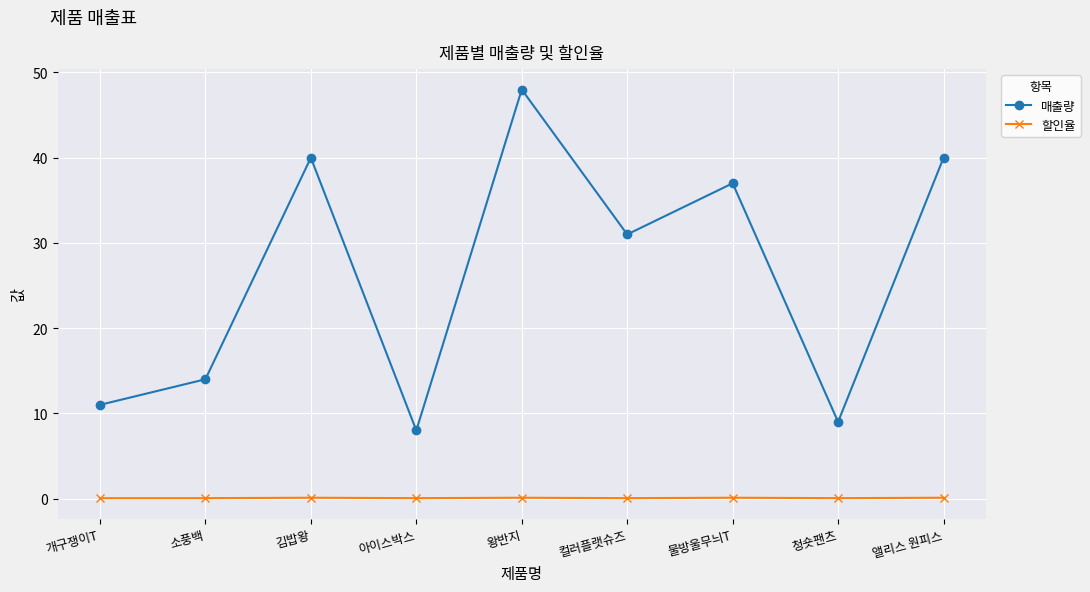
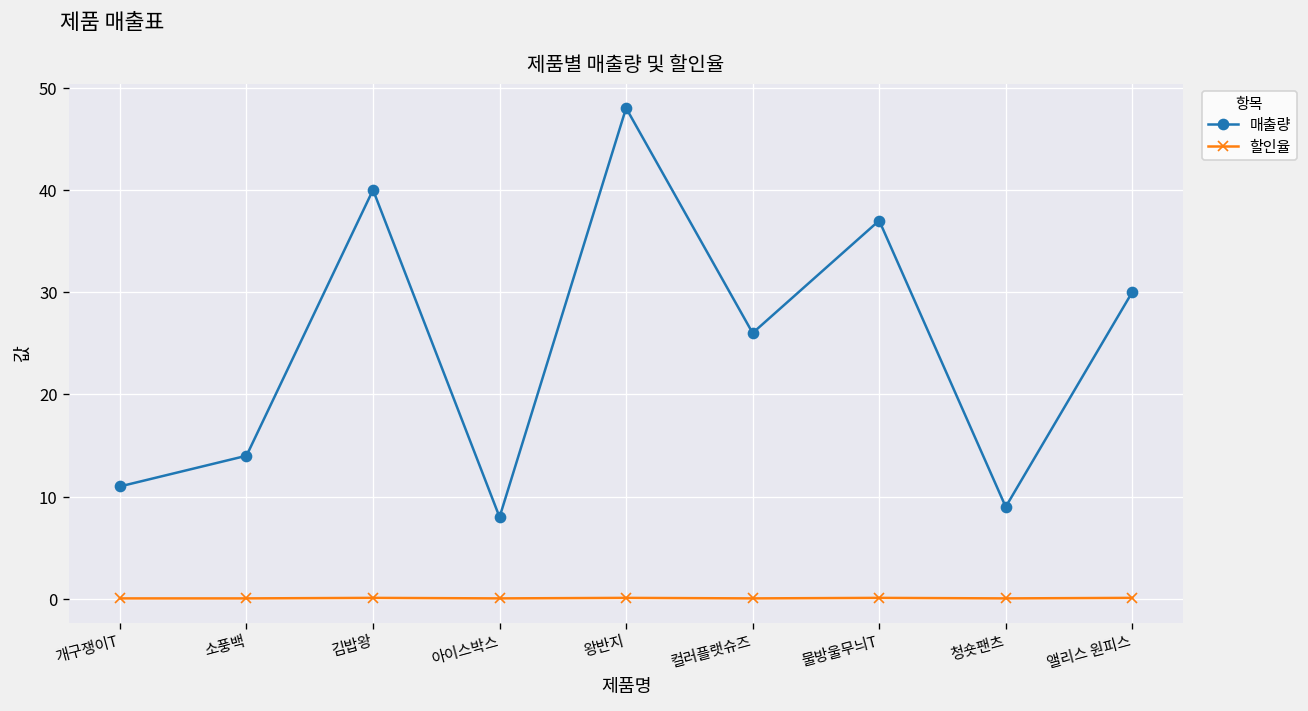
매출량, 컬러플랫슈즈: 31 -> 26
매출량, 앨리스 원피스: 40 -> 30
